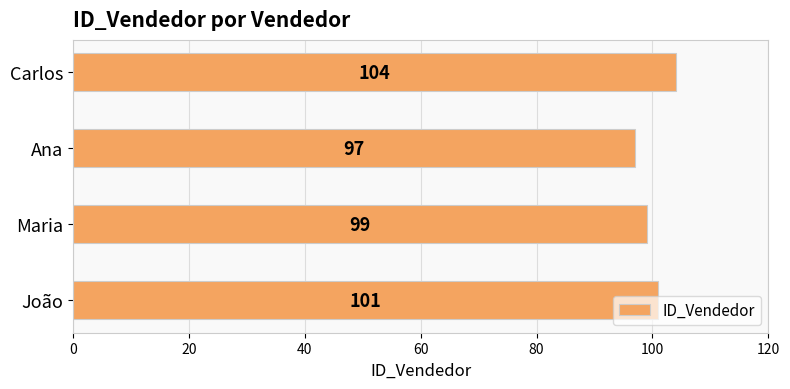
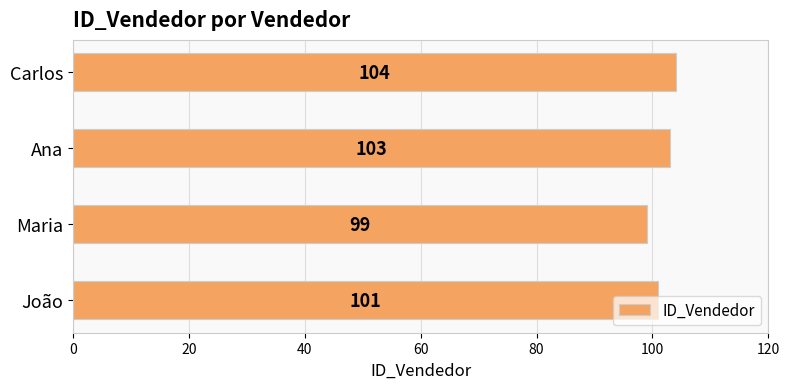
Ana: 97 -> 103
